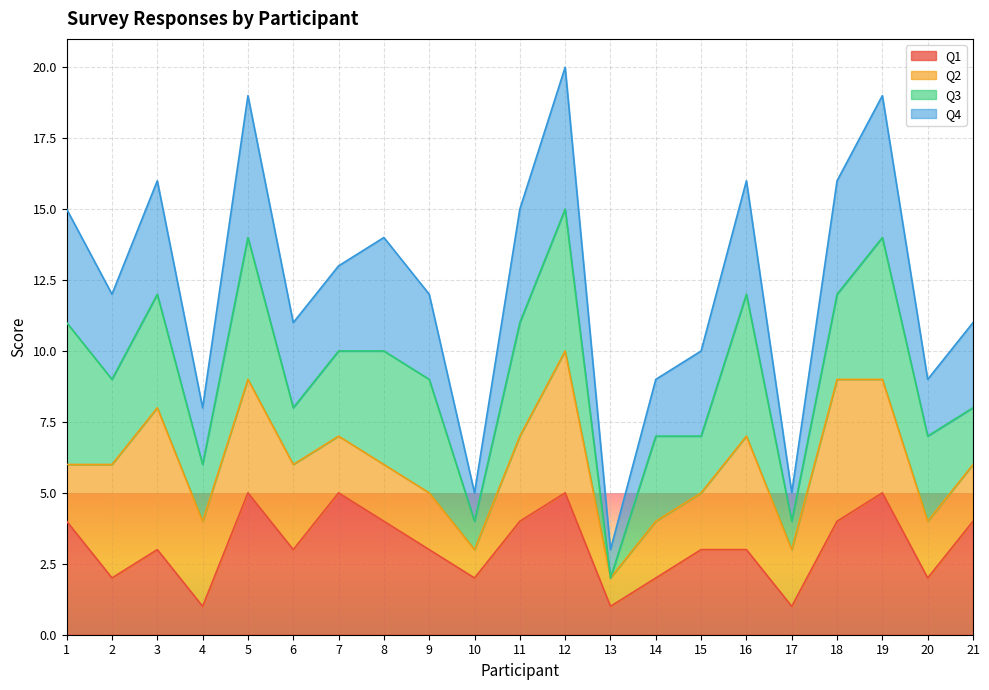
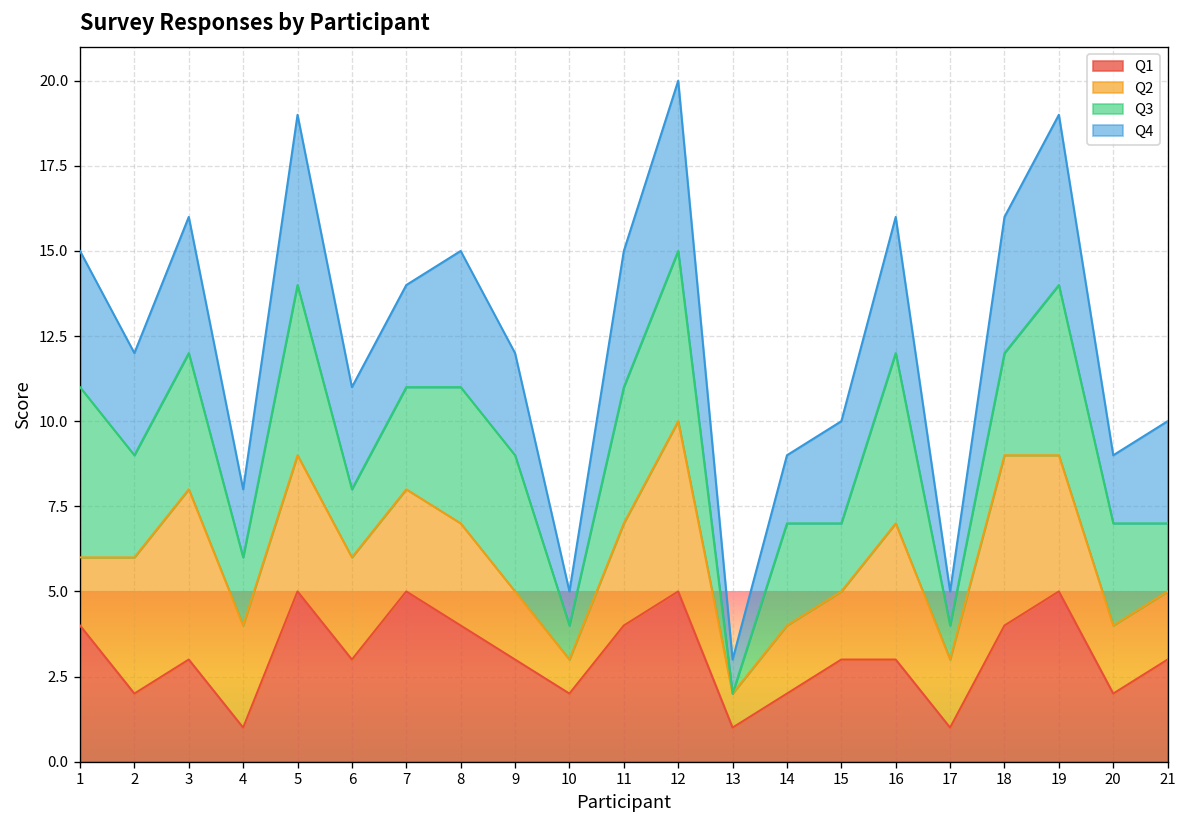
Q2, 7: 2 -> 3
Q2, 8: 2 -> 3
Q1, 21: 4 -> 3
